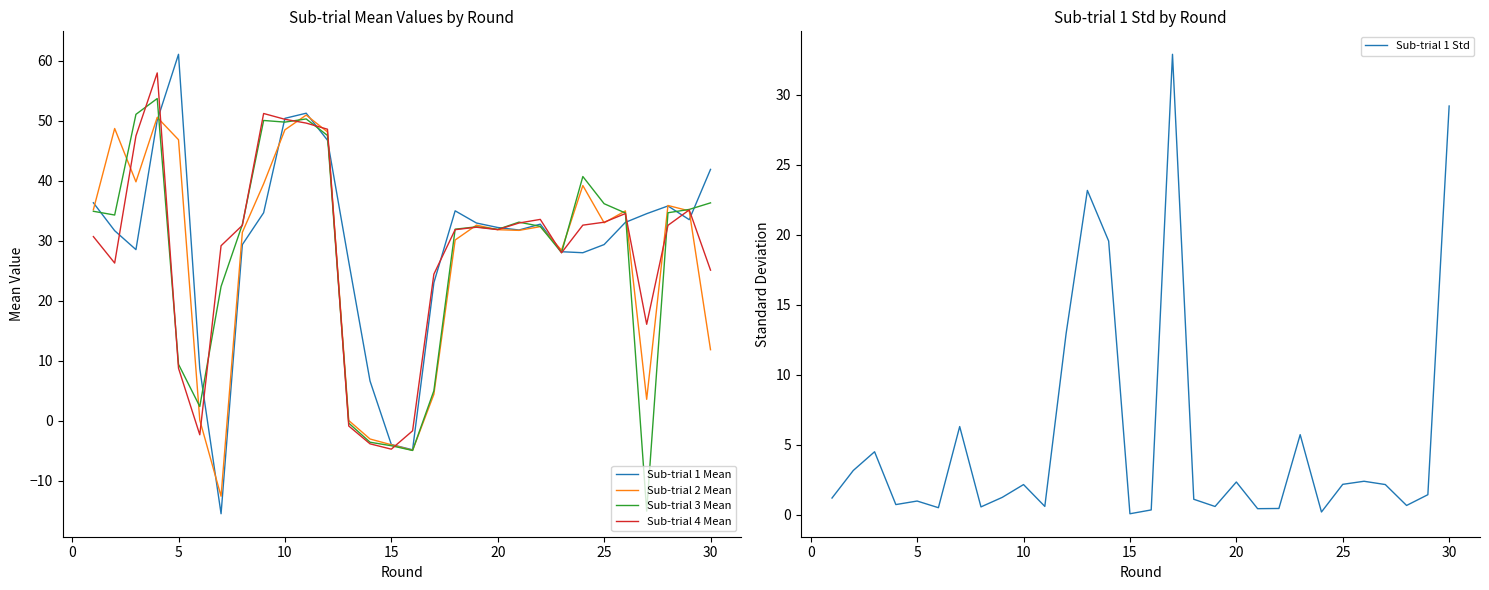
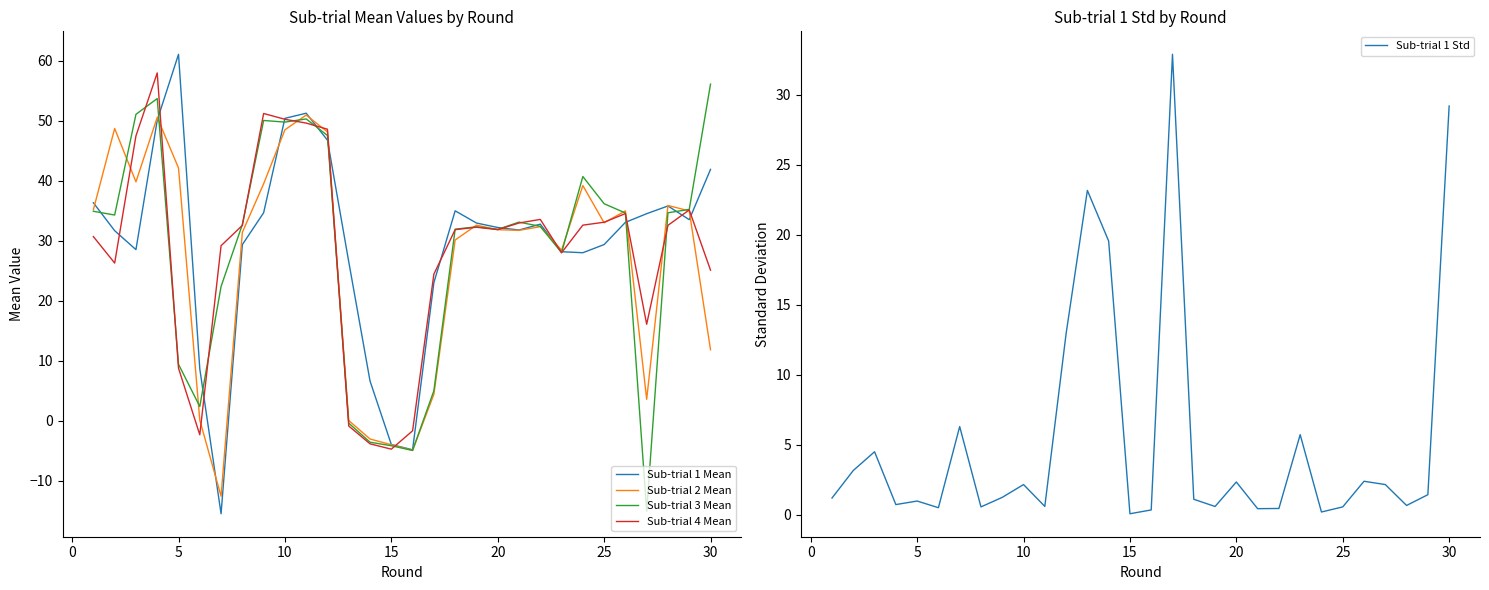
Sub-trial Mean Values by Round, Sub-trial 2 Mean, 5: 47 -> 42
Sub-trial Mean Values by Round, Sub-trial 3 Mean, 30: 36 -> 56
Sub-trial 1 Std by Round, 25: 2.2 -> 0.5
